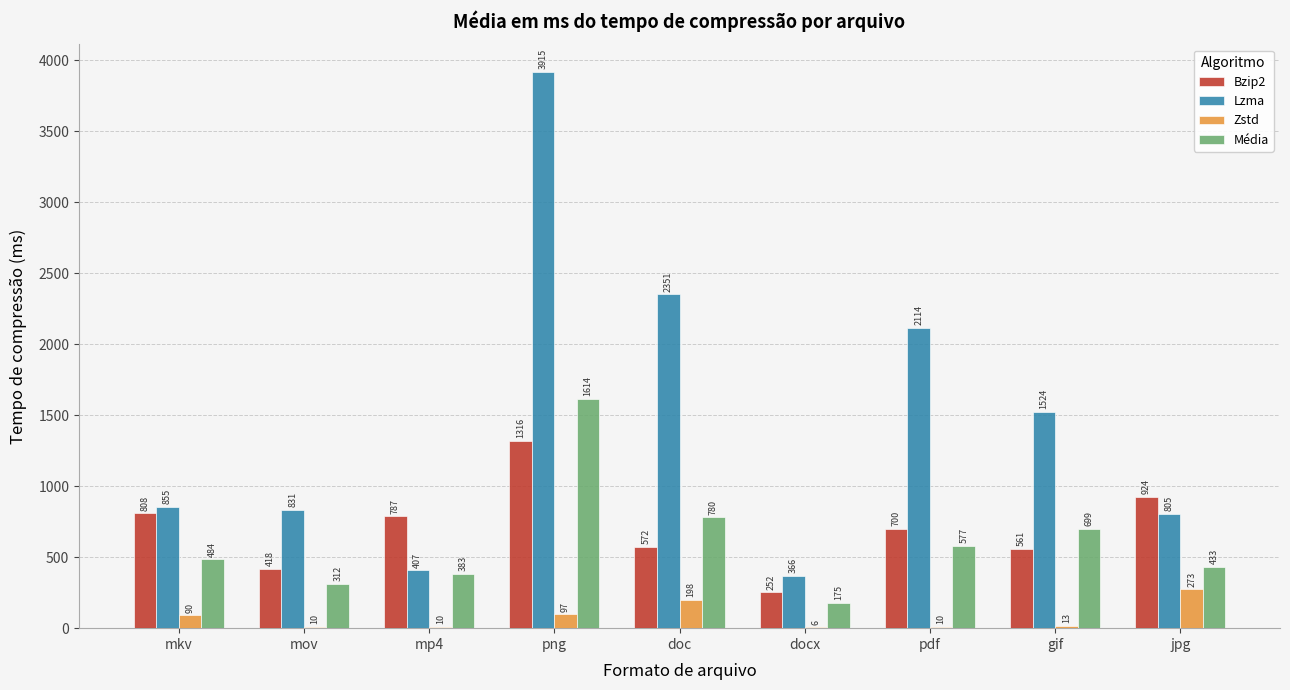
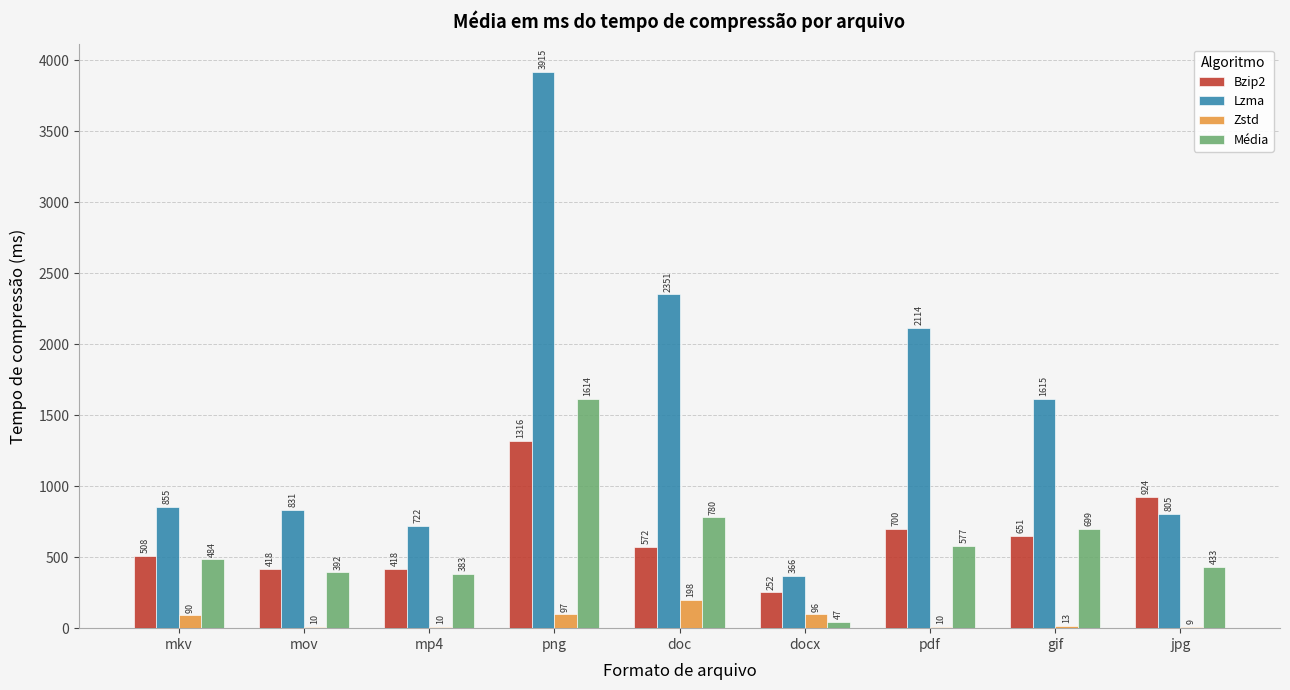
Bzip2, mkv: 808 -> 508
Média, mov: 312 -> 392
Bzip2, mp4: 787 -> 418
Lzma, mp4: 407 -> 722
Zstd, docx: 6 -> 96
Média, docx: 175 -> 47
Bzip2, gif: 561 -> 651
Lzma, gif: 1524 -> 1615
Zstd, jpg: 273 -> 9
